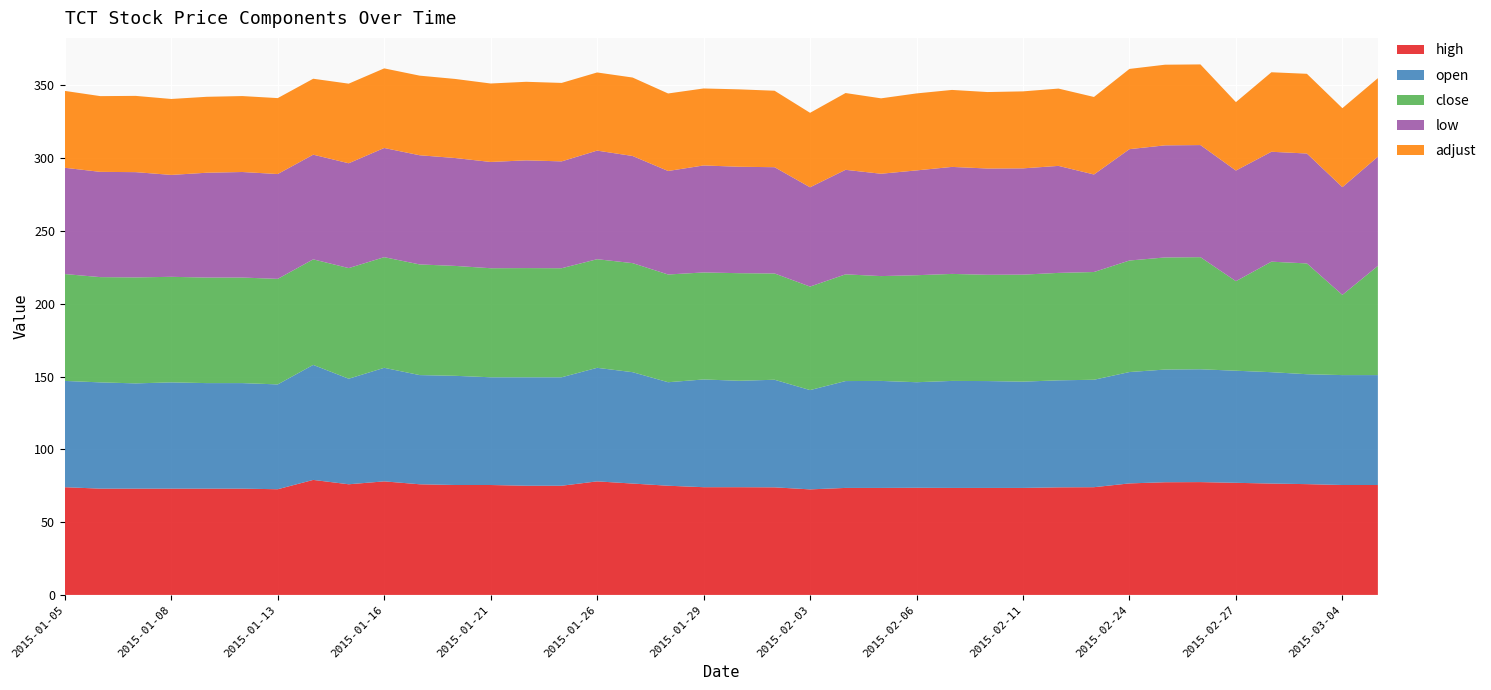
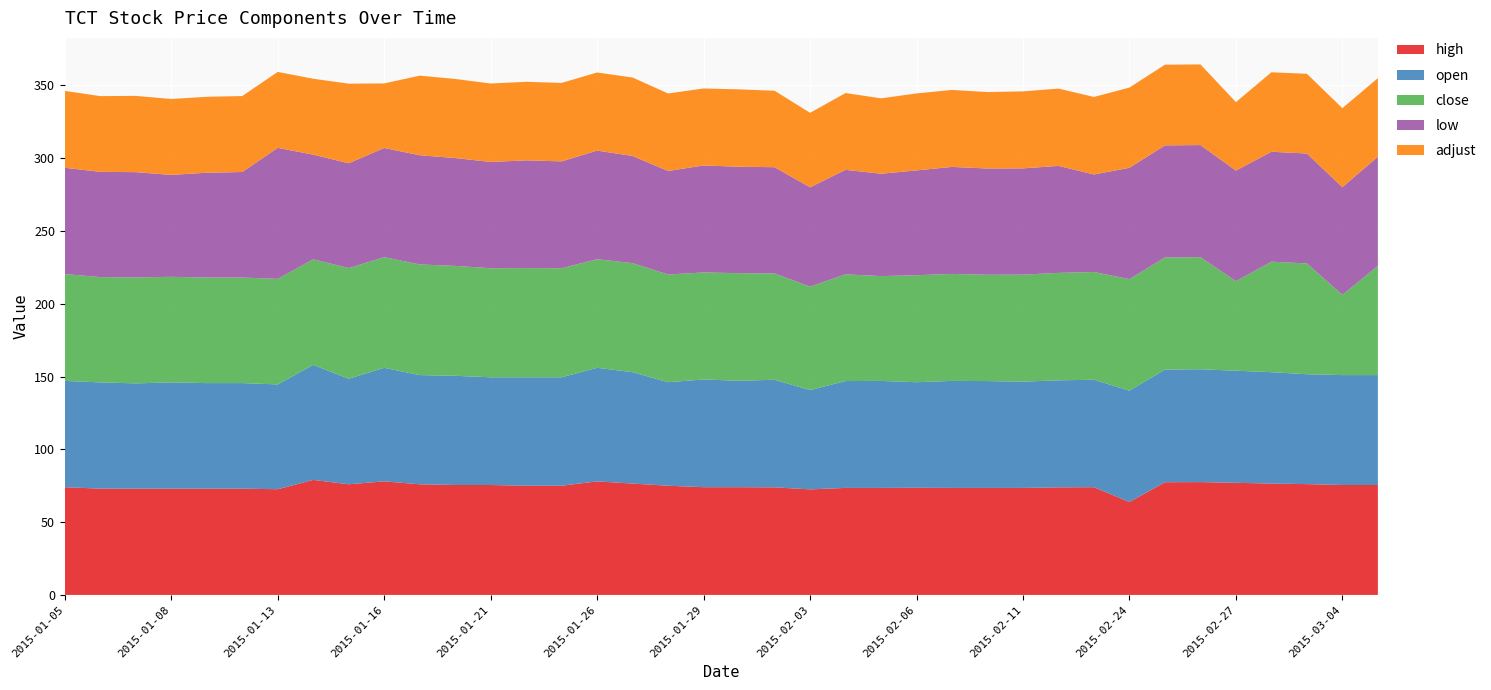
low, 2015-01-13: 72 -> 90
adjust, 2015-01-16: 55 -> 44
high, 2015-02-24: 77 -> 64
